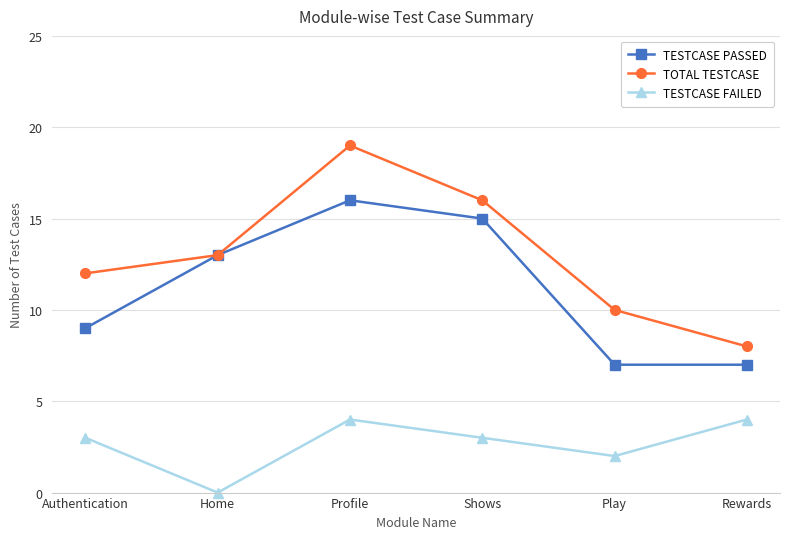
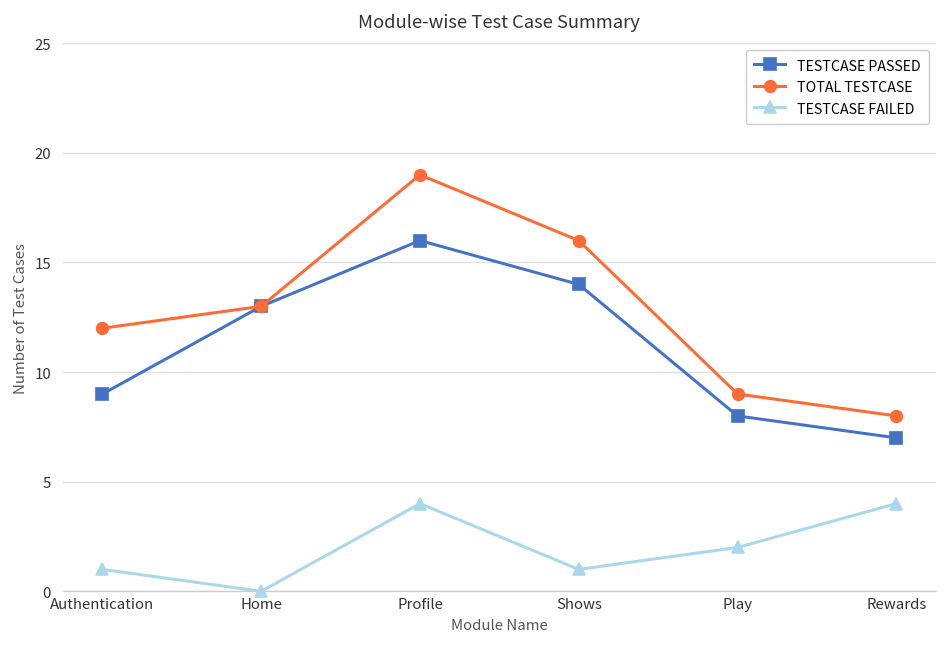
TESTCASE FAILED, Authentication: 3 -> 1
TESTCASE PASSED, Shows: 15 -> 14
TESTCASE FAILED, Shows: 3 -> 1
TESTCASE PASSED, Play: 7 -> 8
TOTAL TESTCASE, Play: 10 -> 9
